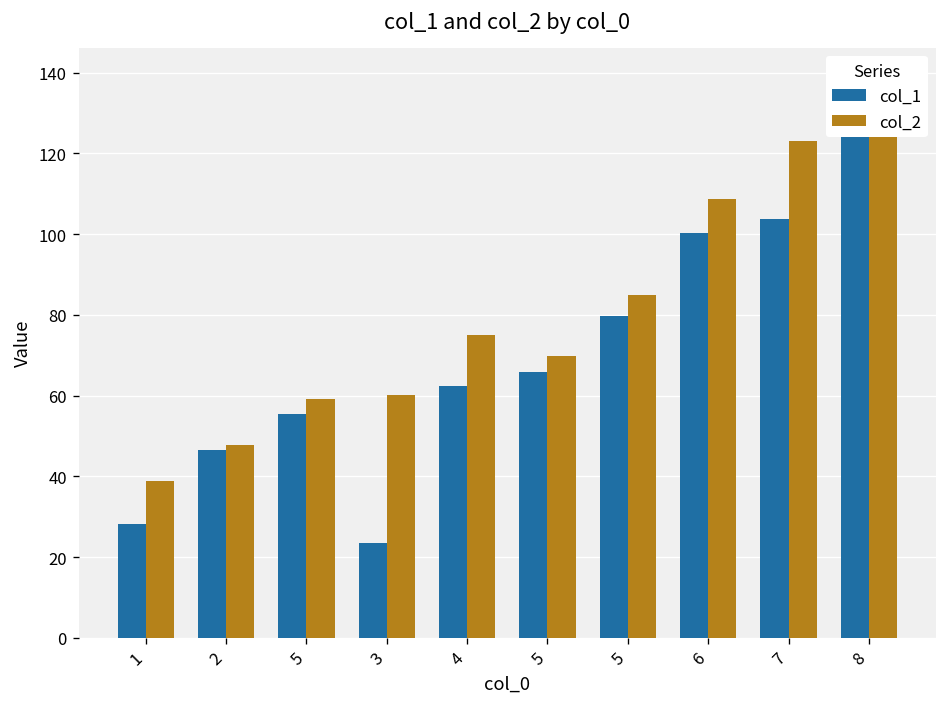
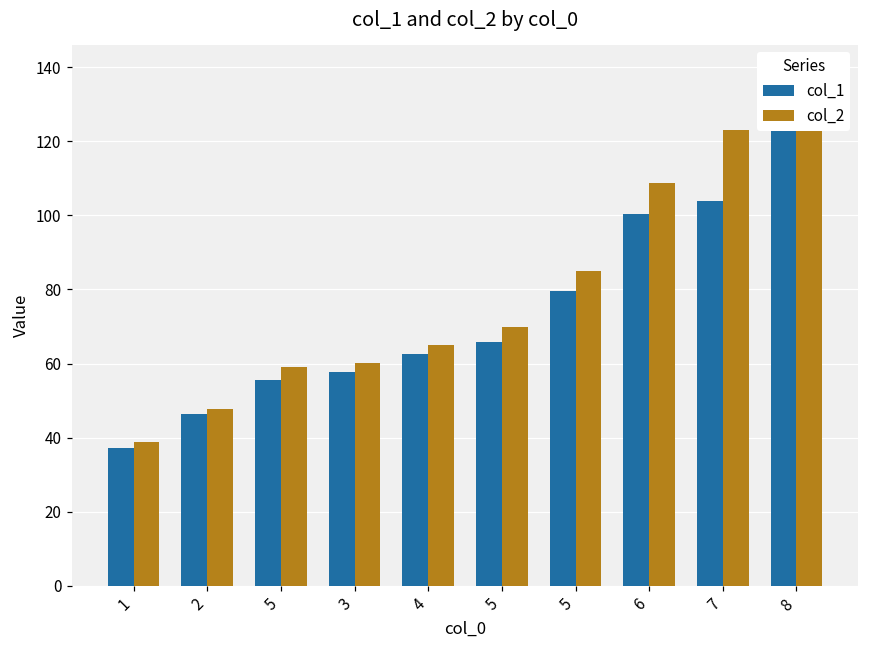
col_1, 1: 28 -> 37
col_1, 3: 23 -> 58
col_2, 4: 75 -> 65
